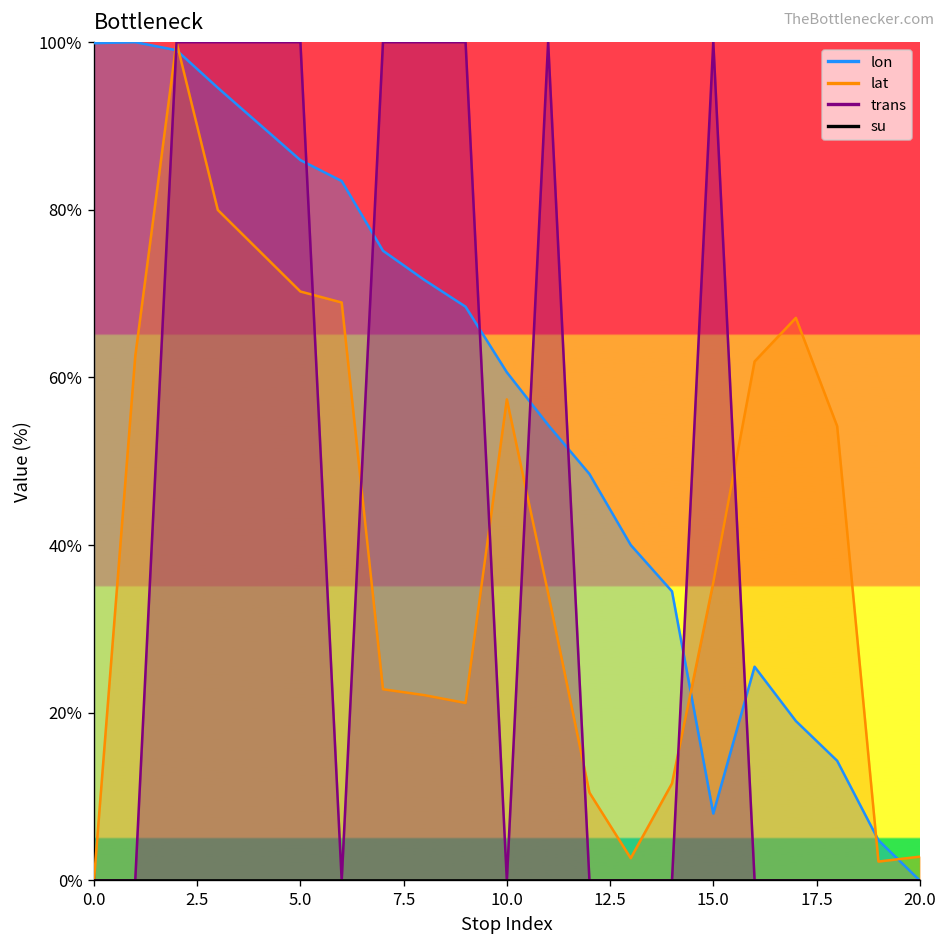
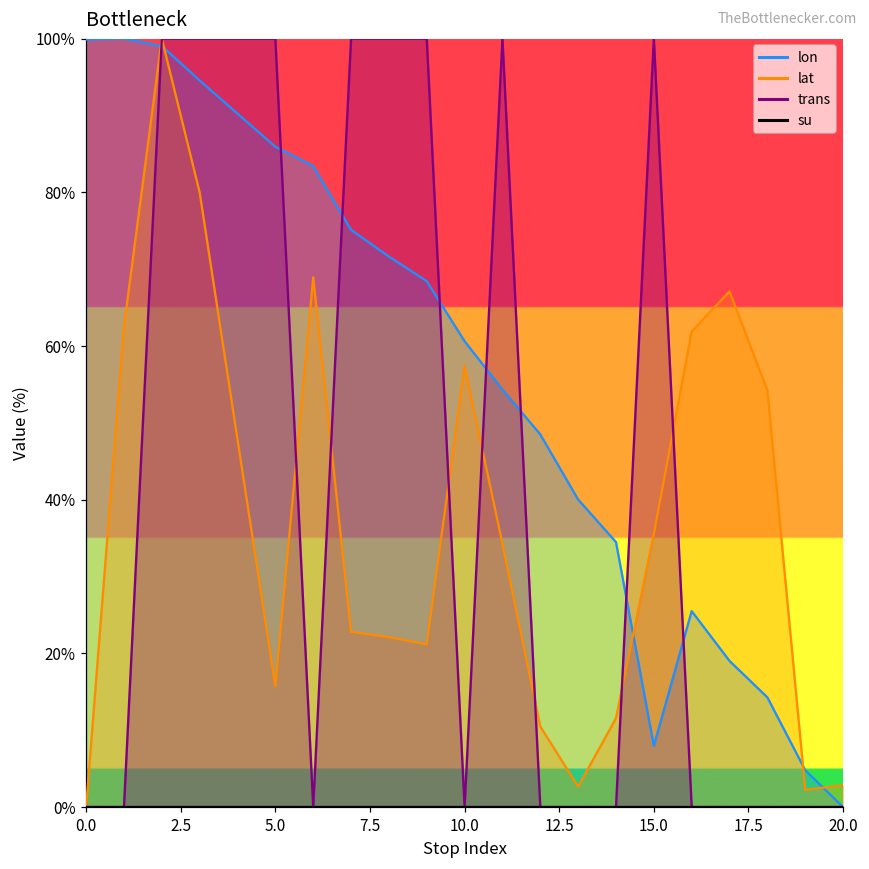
lat, 5.0: 70% -> 16%
